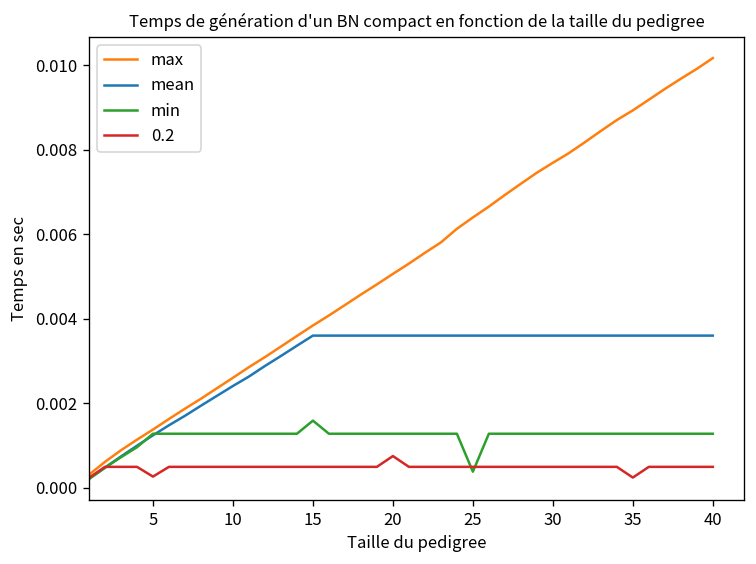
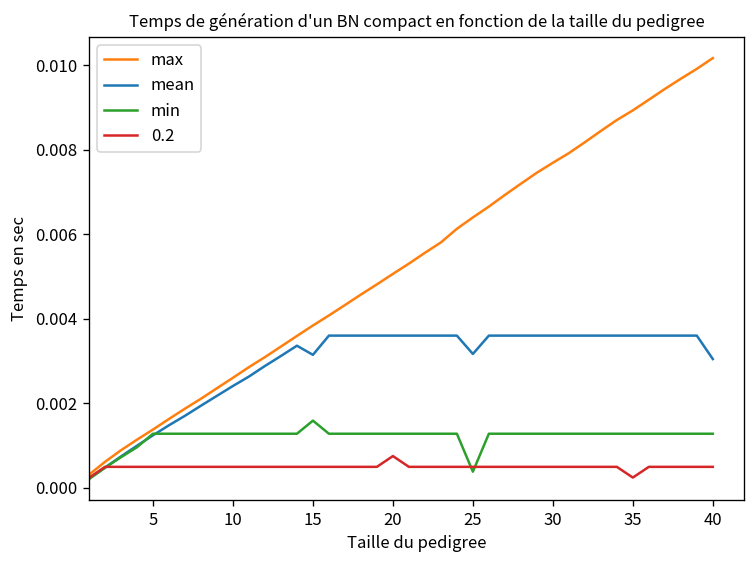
0.2, 5: 0.0003 -> 0.0005
mean, 15: 0.0036 -> 0.0032
mean, 25: 0.0036 -> 0.0032
mean, 40: 0.0036 -> 0.0031
